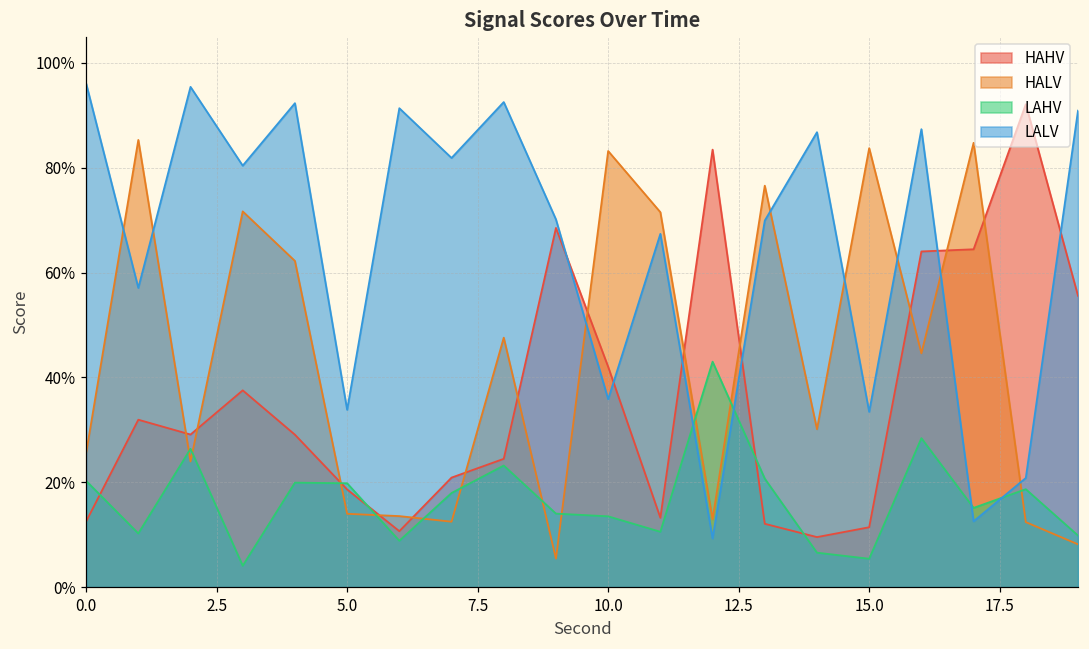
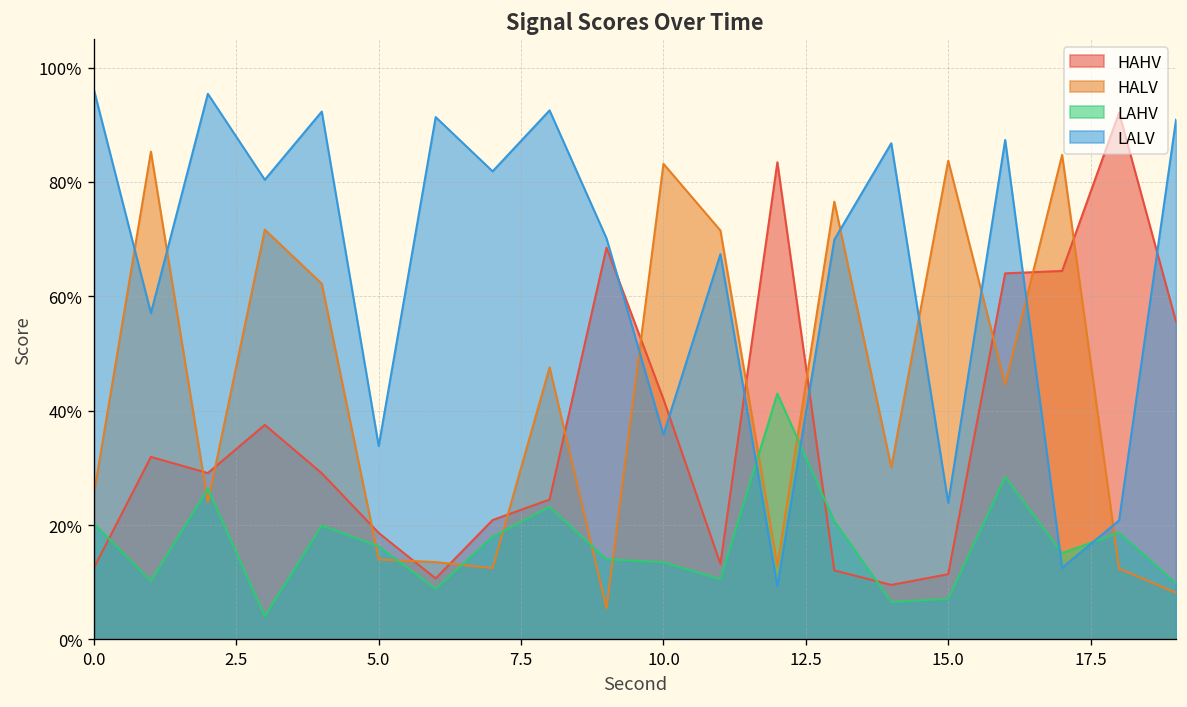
LAHV, 5.0: 20% -> 16%
LAHV, 15.0: 5% -> 7%
LALV, 15.0: 33% -> 24%
